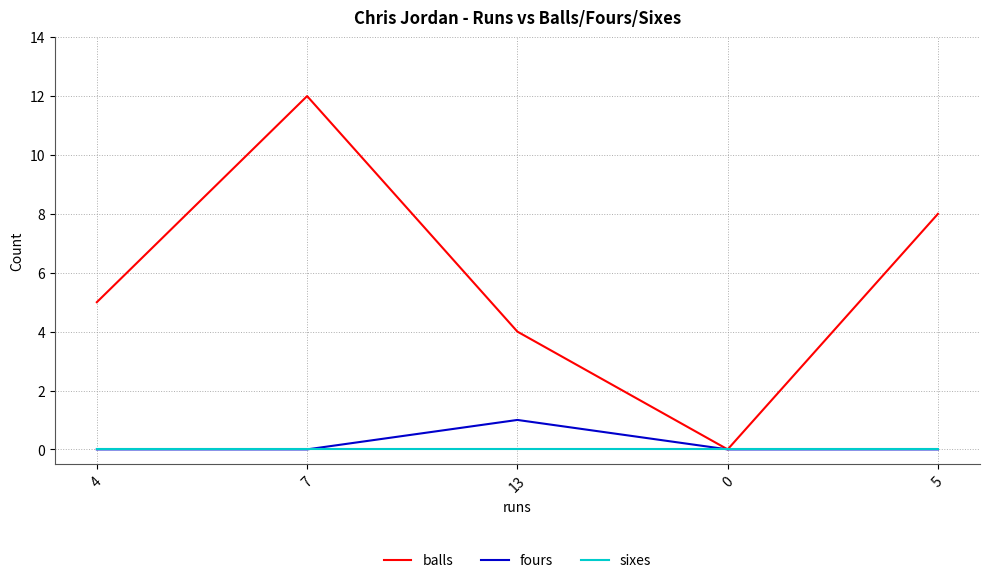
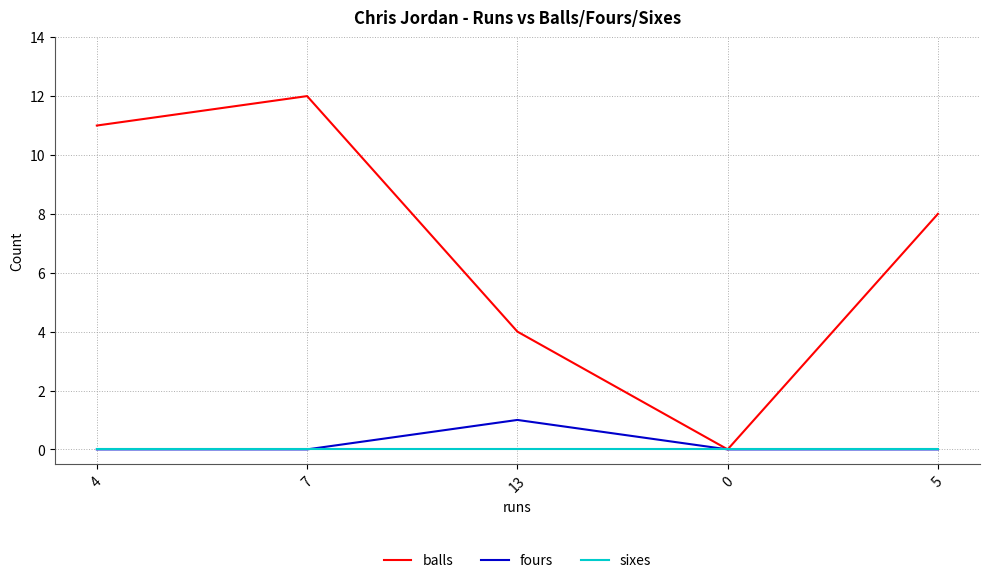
balls, 4: 5 -> 11
